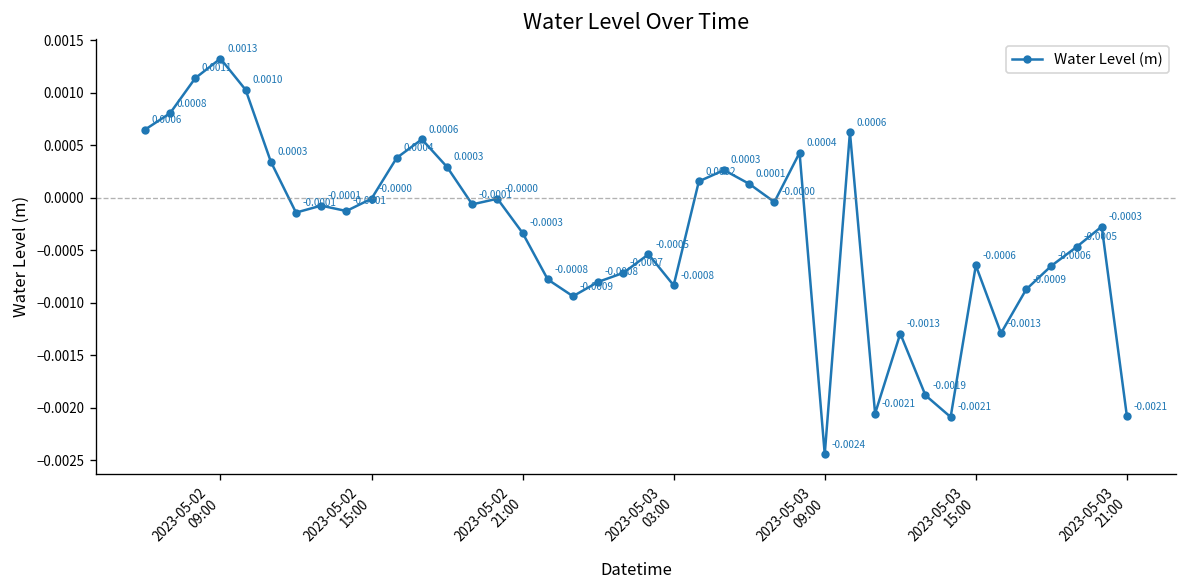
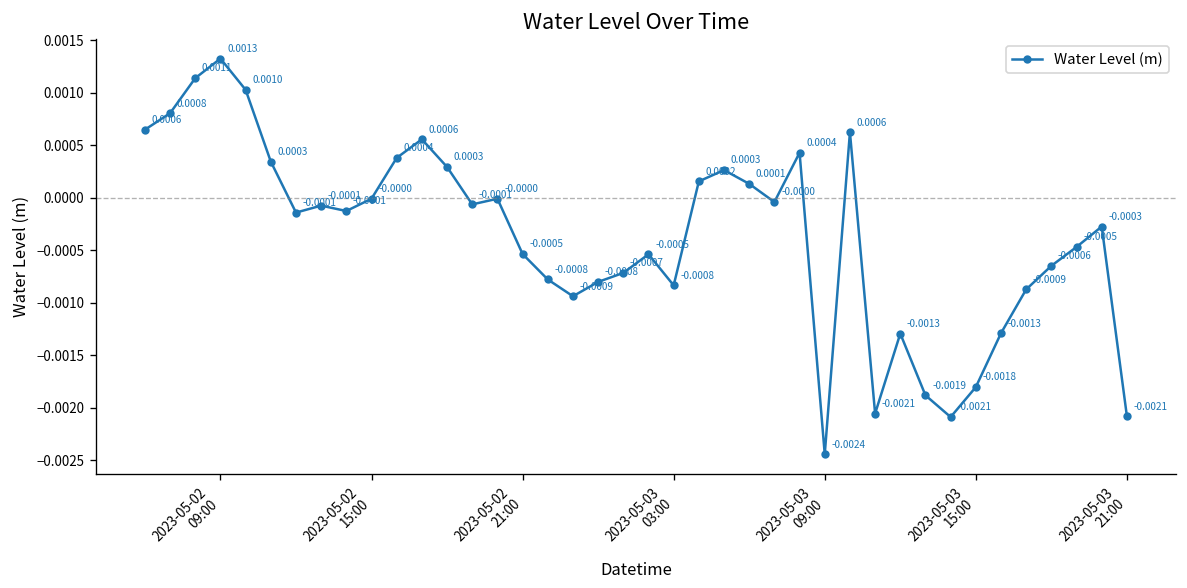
2023-05-02 21:00: -0.0003 -> -0.0005
2023-05-03 15:00: -0.0006 -> -0.0018
